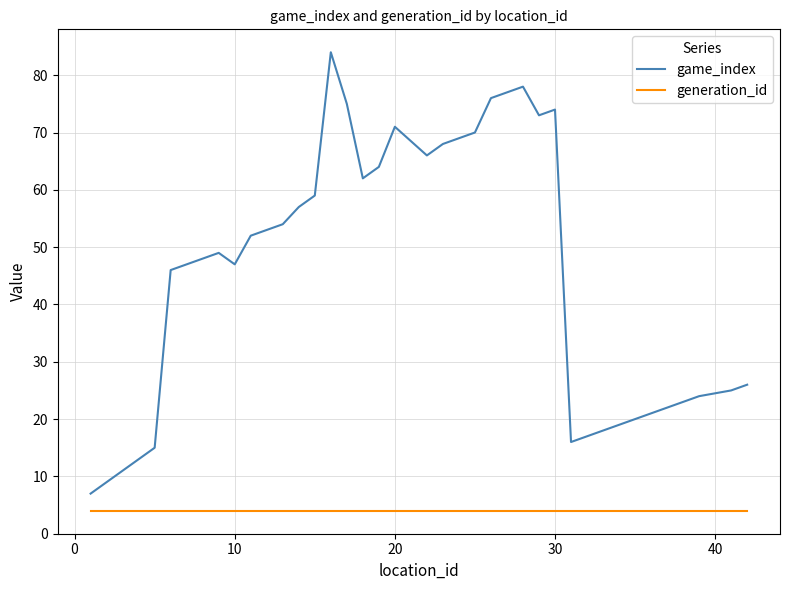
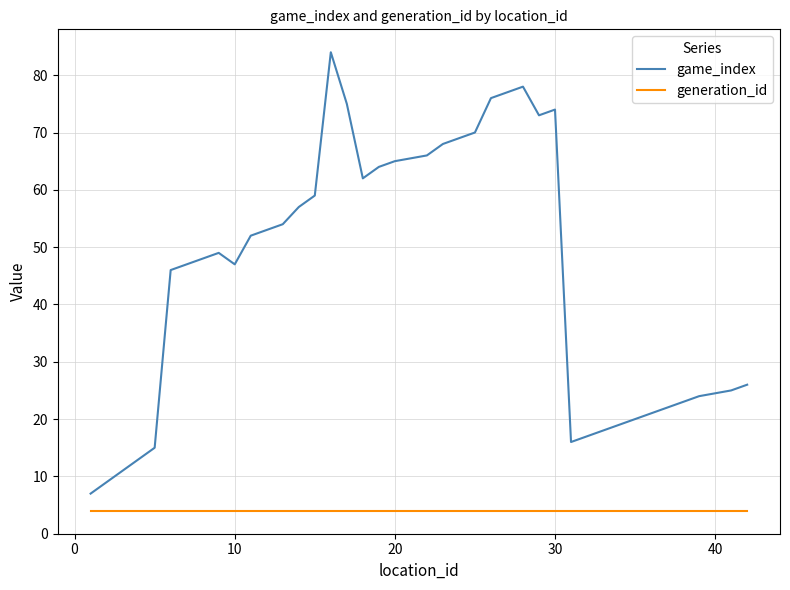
game_index, 20: 71 -> 65
